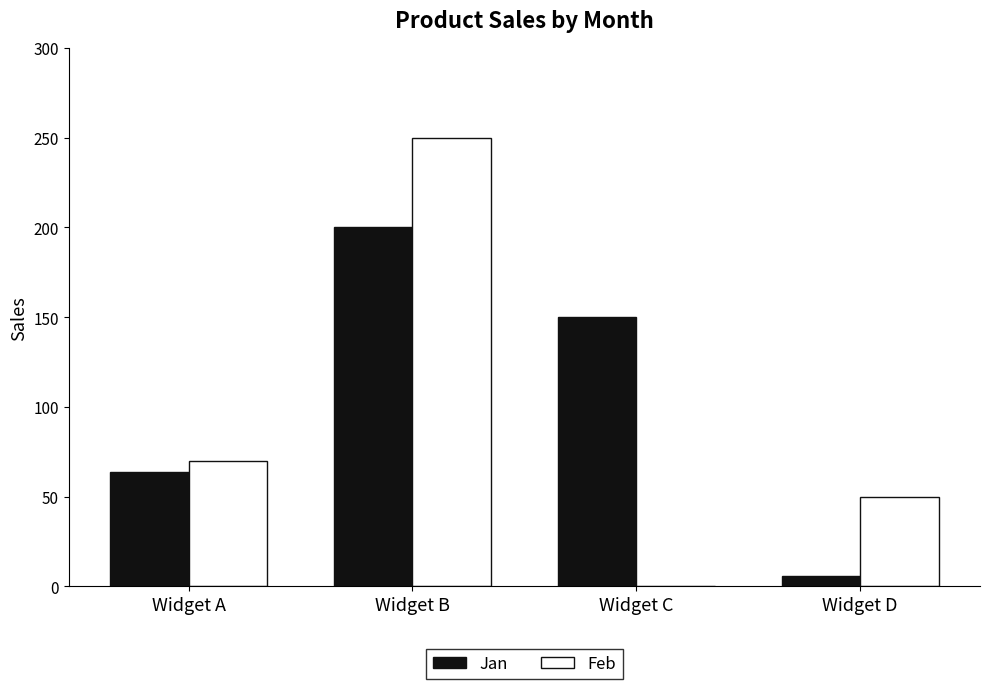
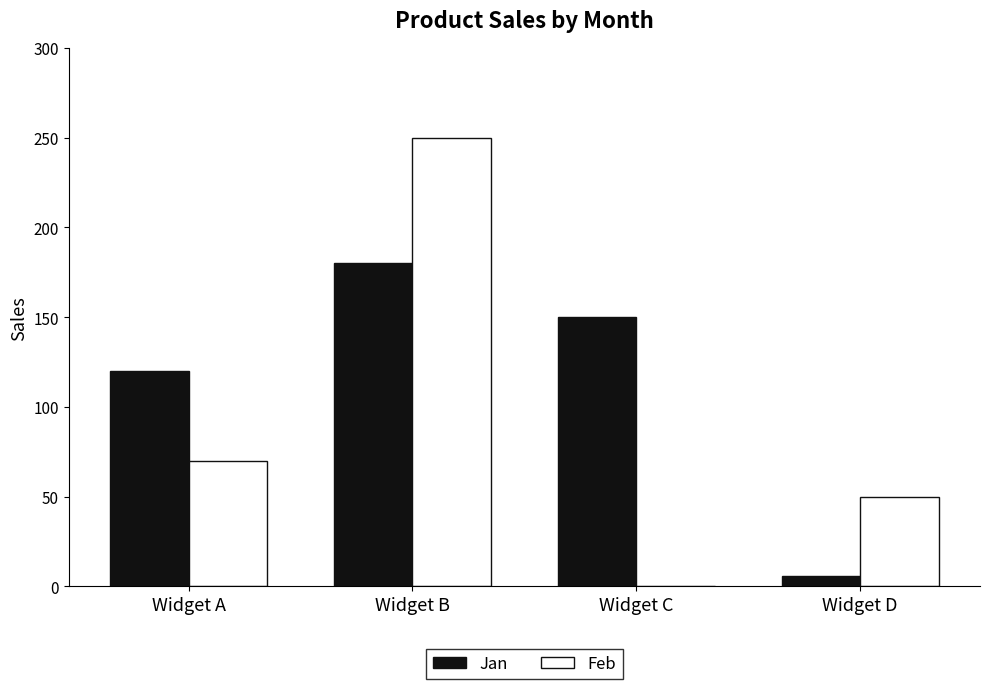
Jan, Widget A: 64 -> 120
Jan, Widget B: 200 -> 180
